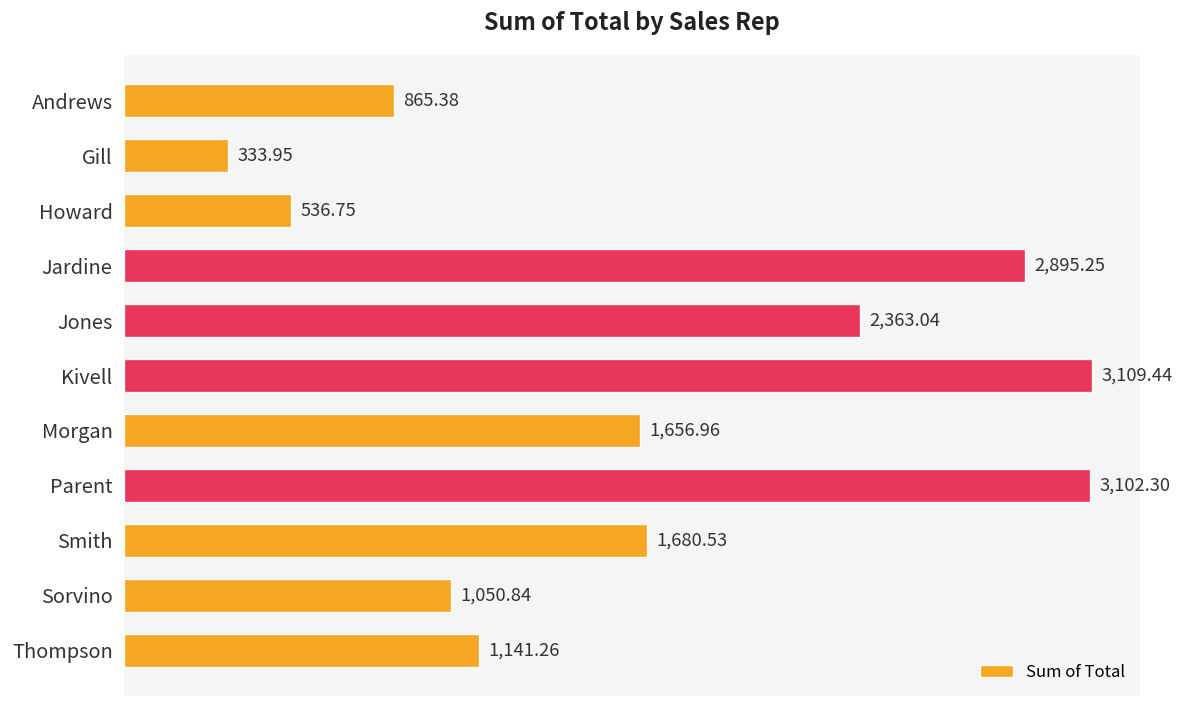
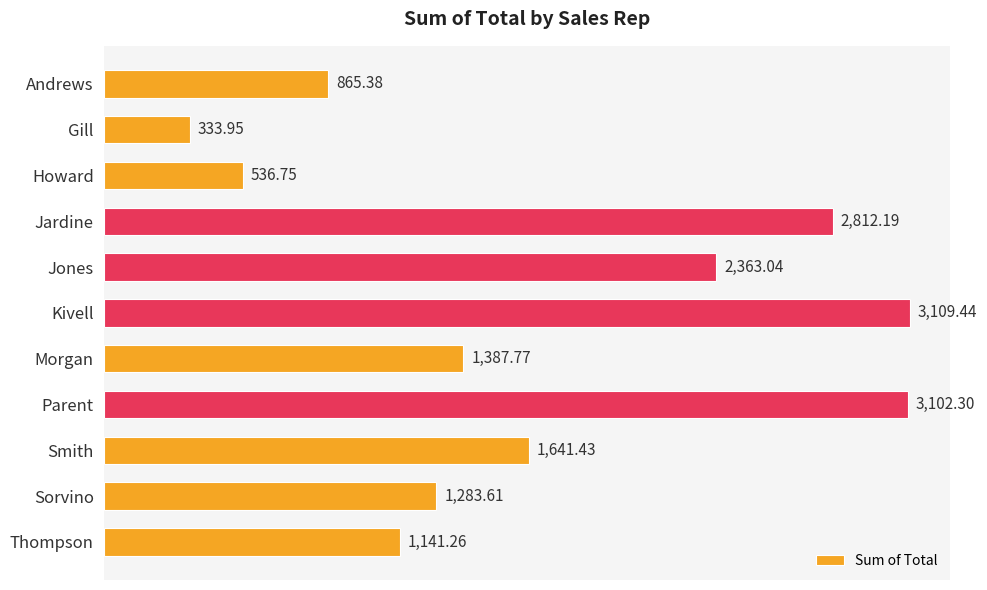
Jardine: 2,895.25 -> 2,812.19
Morgan: 1,656.96 -> 1,387.77
Smith: 1,680.53 -> 1,641.43
Sorvino: 1,050.84 -> 1,283.61
